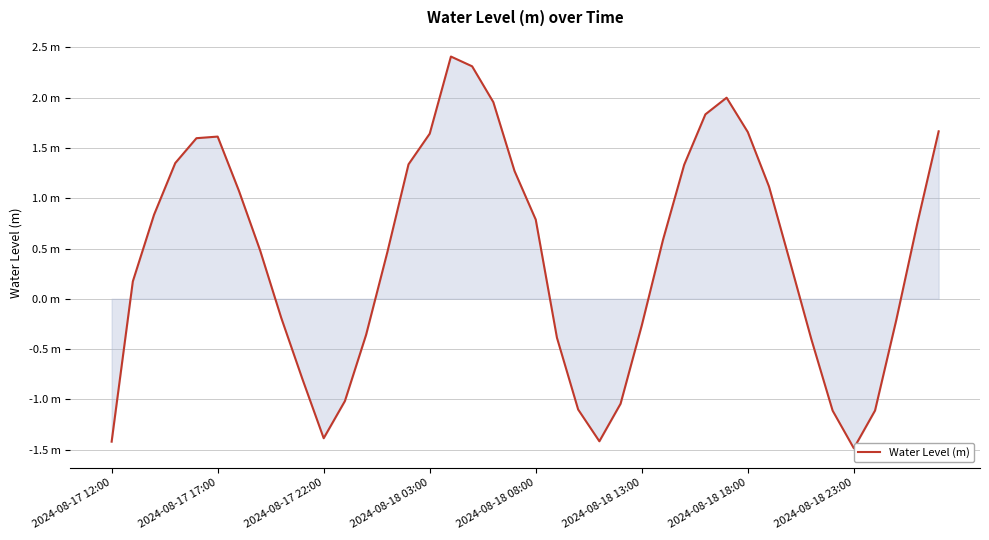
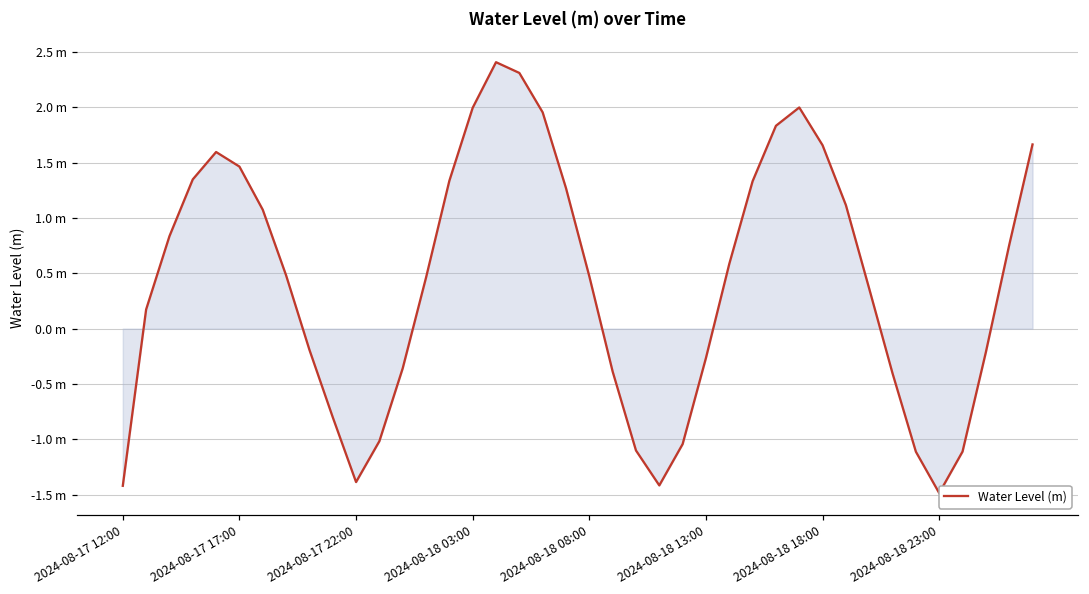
Water Level (m), 2024-08-17 17:00: 1.61 m -> 1.47 m
Water Level (m), 2024-08-18 03:00: 1.64 m -> 2.00 m
Water Level (m), 2024-08-18 08:00: 0.79 m -> 0.47 m
